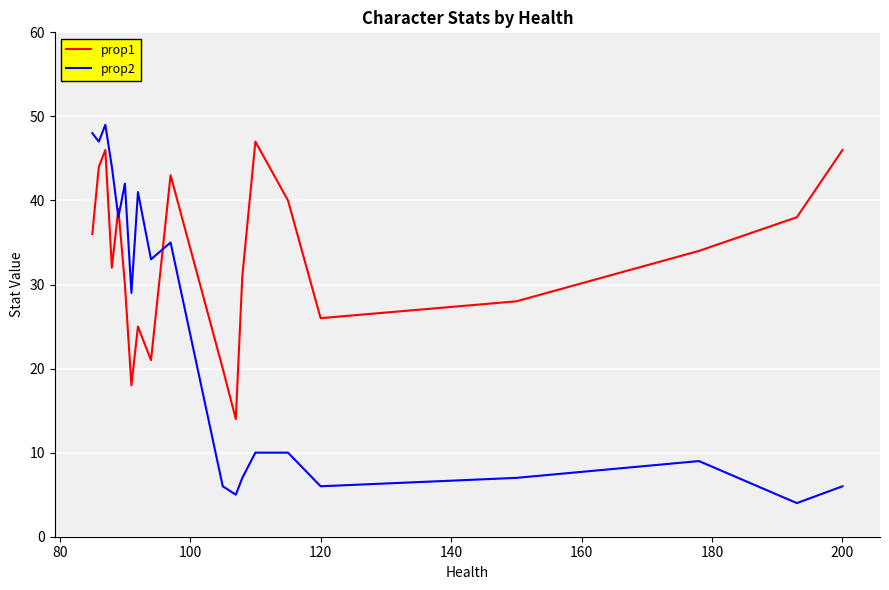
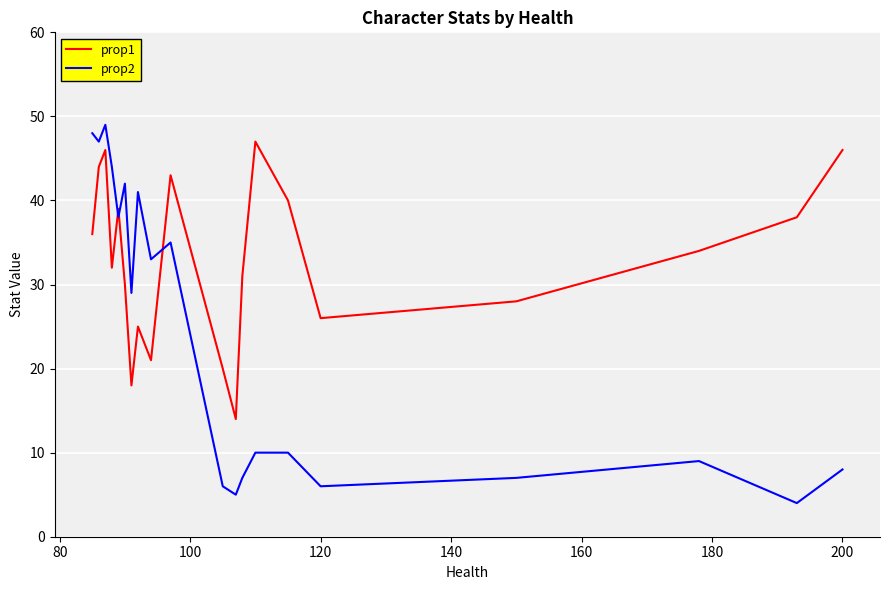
prop2, 200: 6 -> 8
